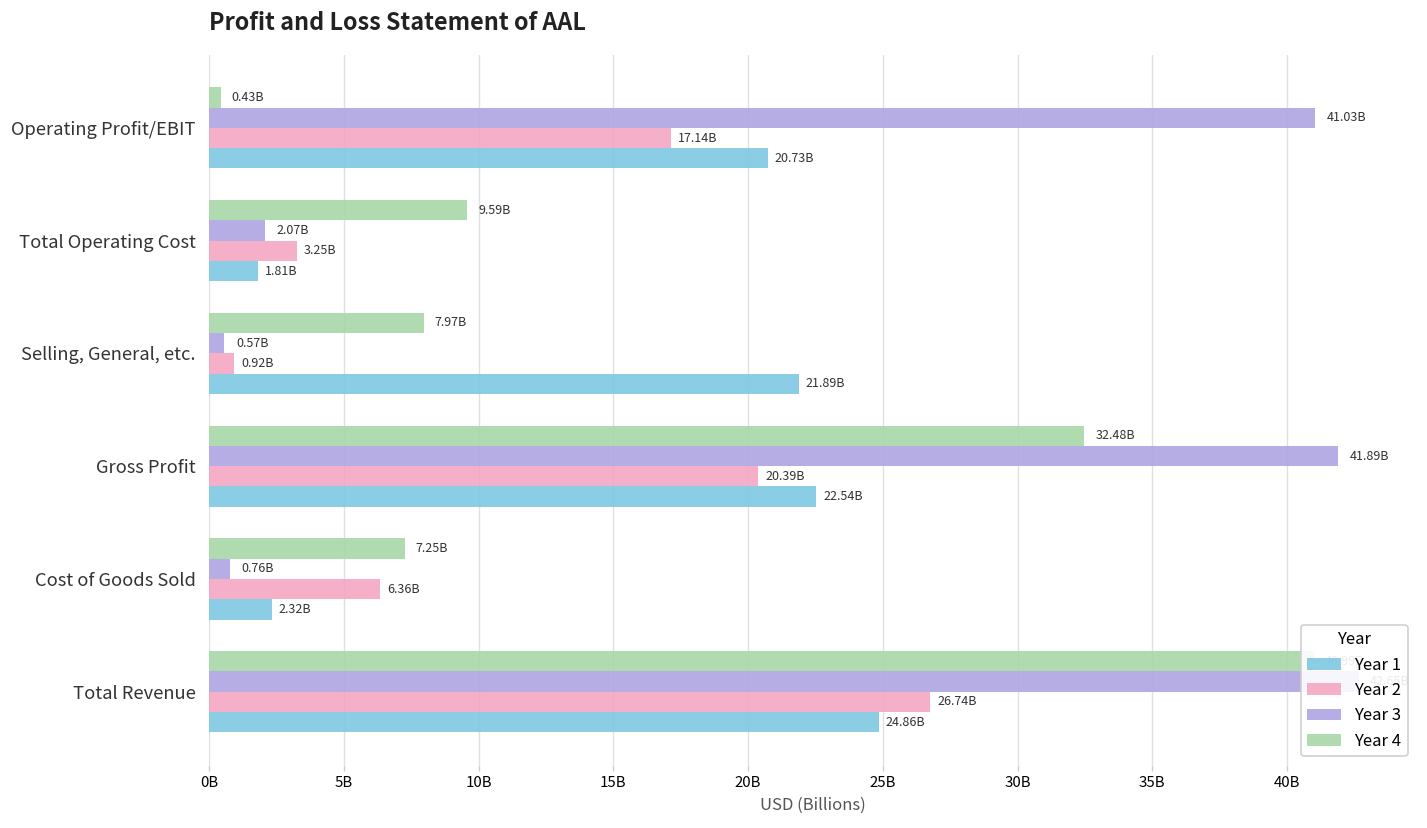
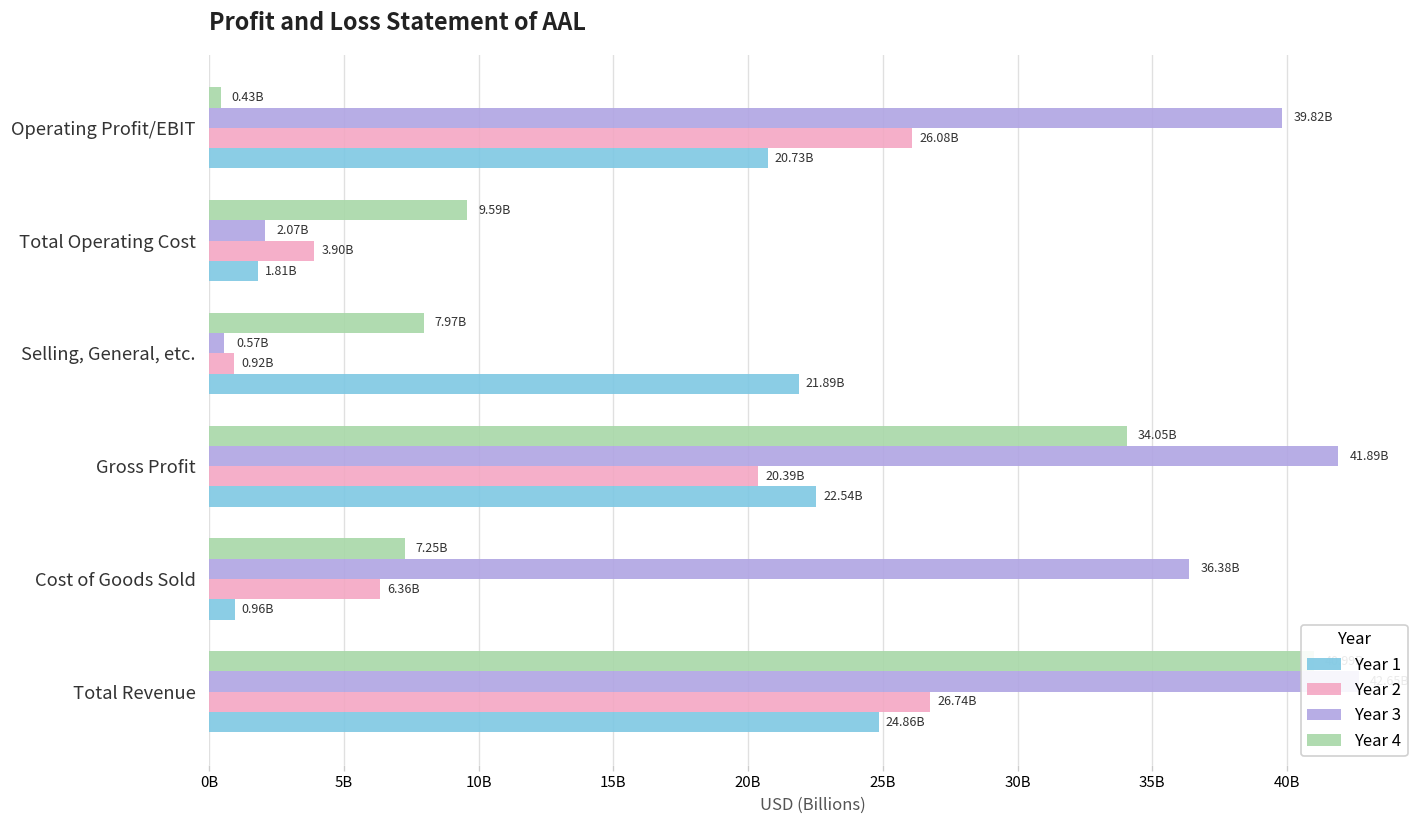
Year 3, Operating Profit/EBIT: 41.03B -> 39.82B
Year 2, Operating Profit/EBIT: 17.14B -> 26.08B
Year 2, Total Operating Cost: 3.25B -> 3.90B
Year 4, Gross Profit: 32.48B -> 34.05B
Year 3, Cost of Goods Sold: 0.76B -> 36.38B
Year 1, Cost of Goods Sold: 2.32B -> 0.96B
